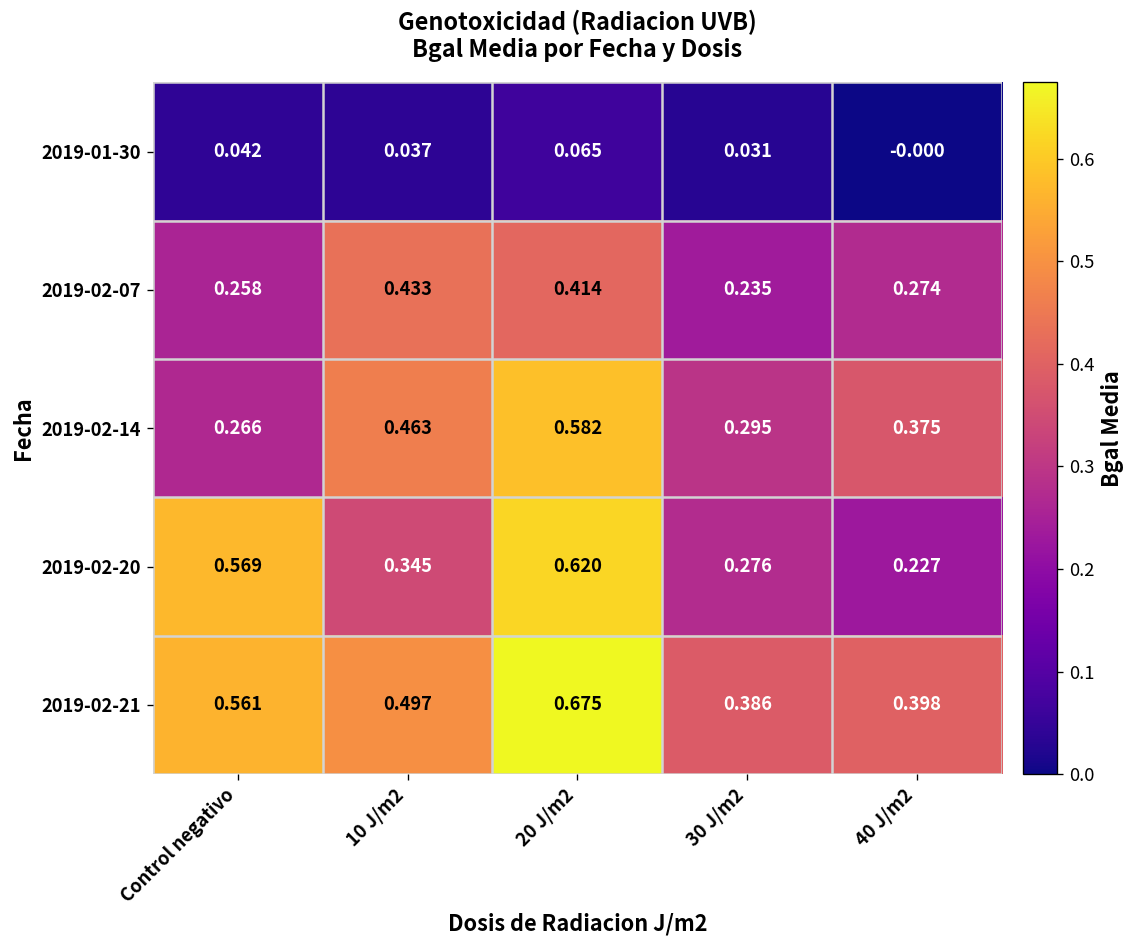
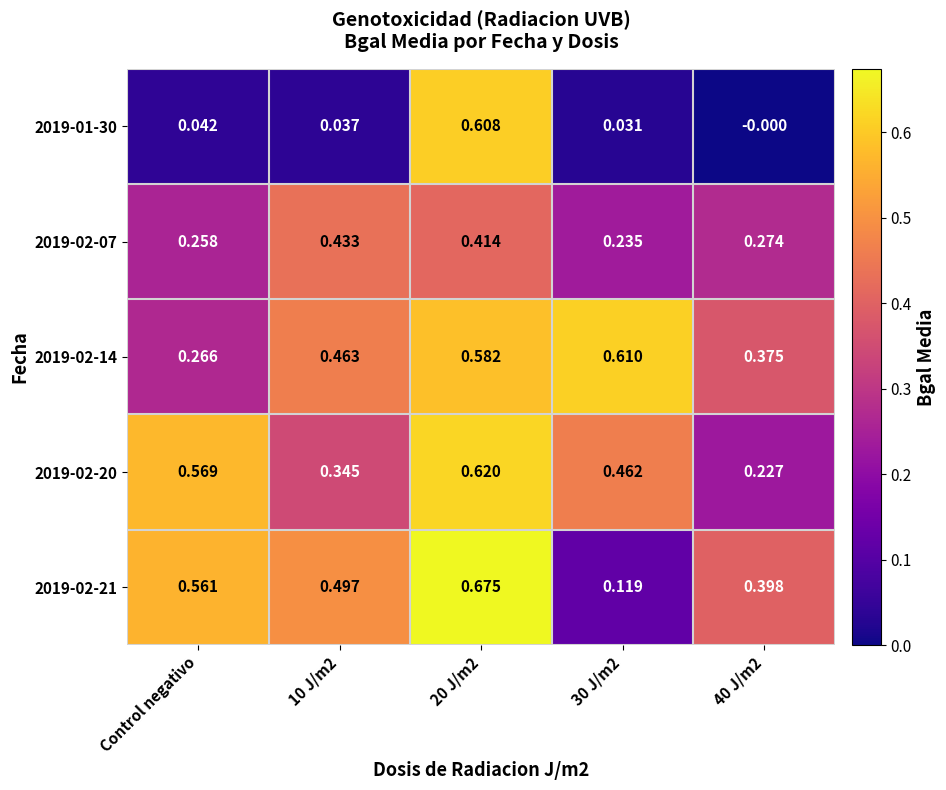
2019-01-30, 20 J/m2: 0.065 -> 0.608
2019-02-14, 30 J/m2: 0.295 -> 0.610
2019-02-20, 30 J/m2: 0.276 -> 0.462
2019-02-21, 30 J/m2: 0.386 -> 0.119
